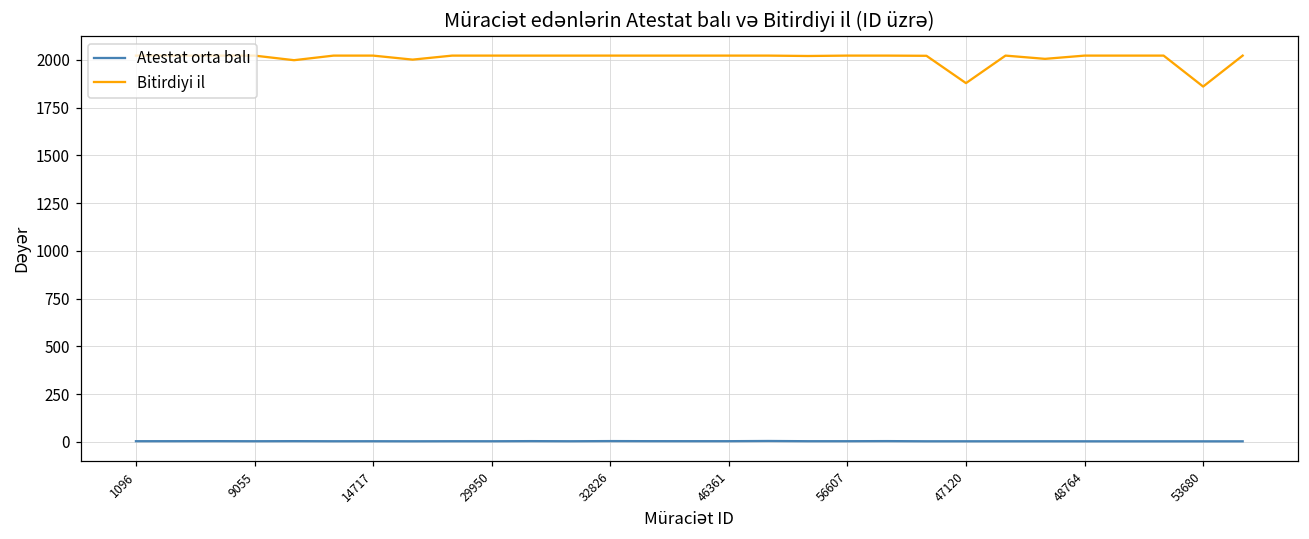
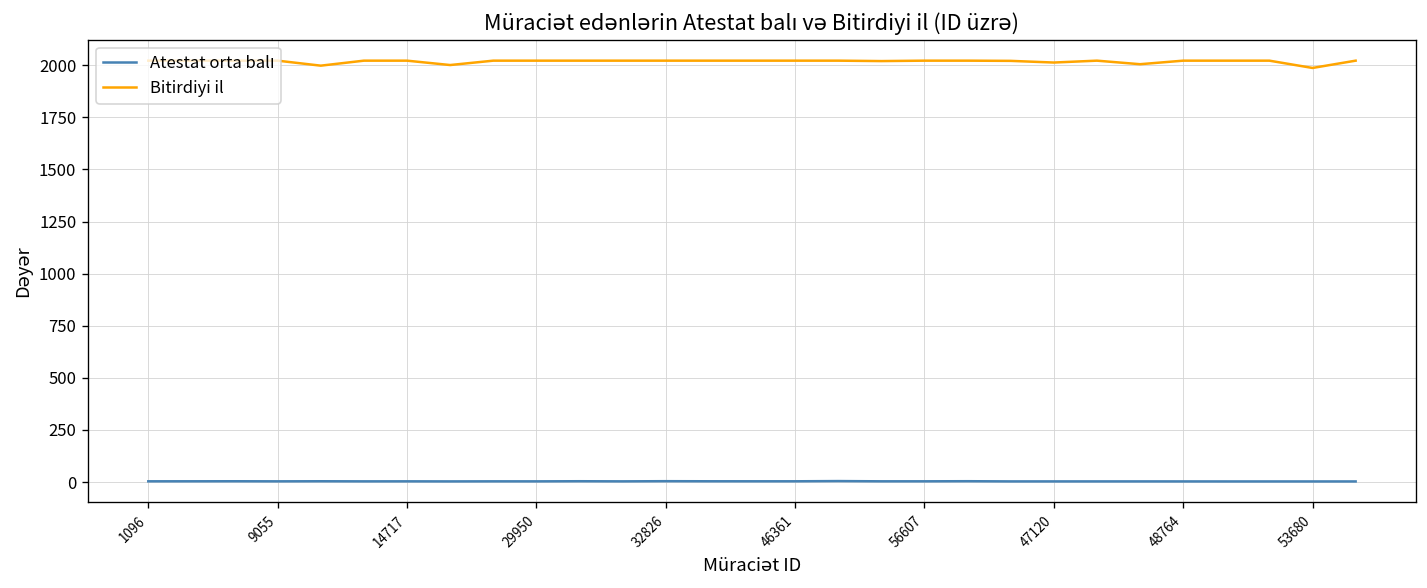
Bitirdiyi il, 47120: 1880 -> 2010
Bitirdiyi il, 53680: 1860 -> 1990
